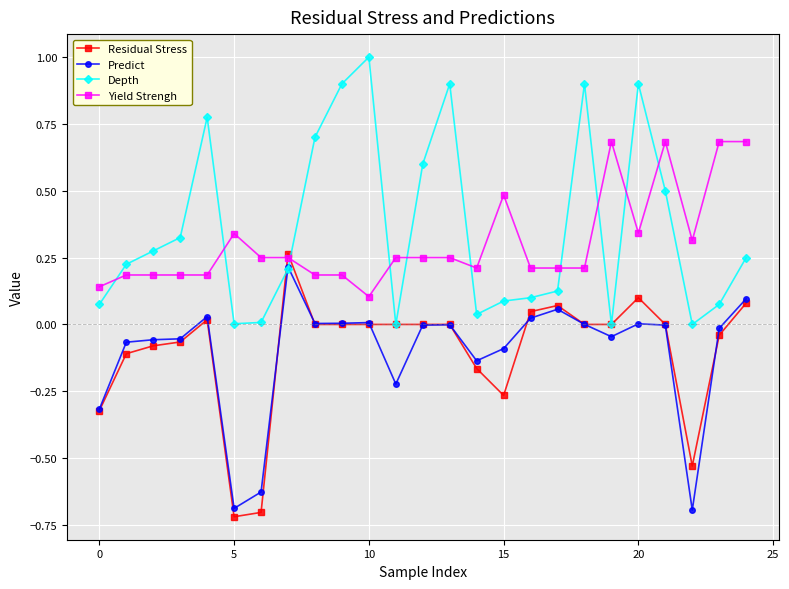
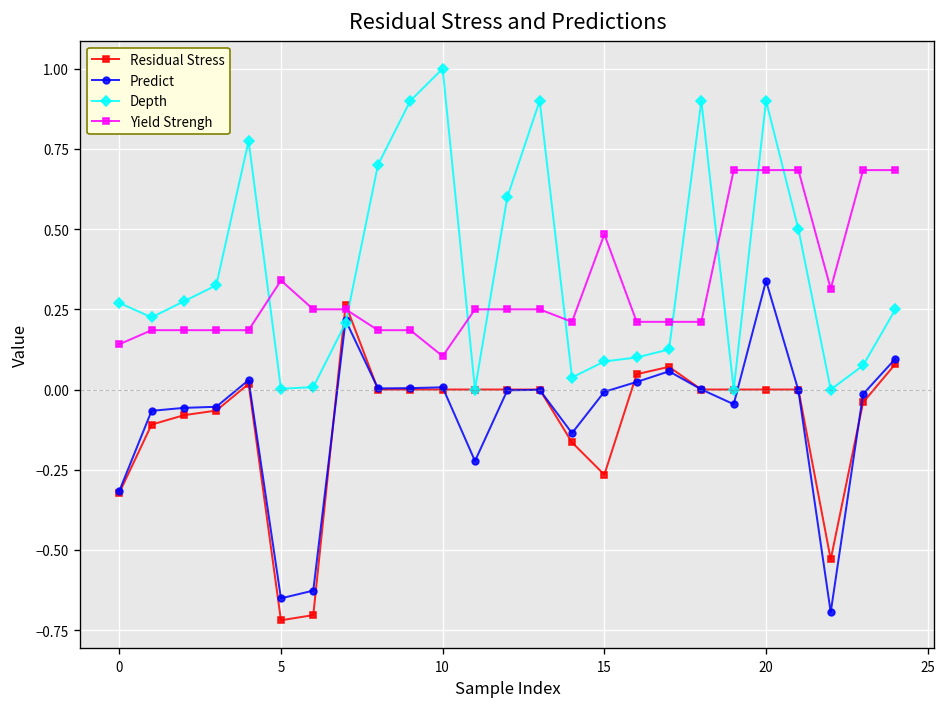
Depth, 0: 0.08 -> 0.27
Predict, 5: -0.69 -> -0.65
Predict, 15: -0.09 -> -0.01
Residual Stress, 20: 0.1 -> 0.0
Predict, 20: 0.00 -> 0.34
Yield Strengh, 20: 0.34 -> 0.68
